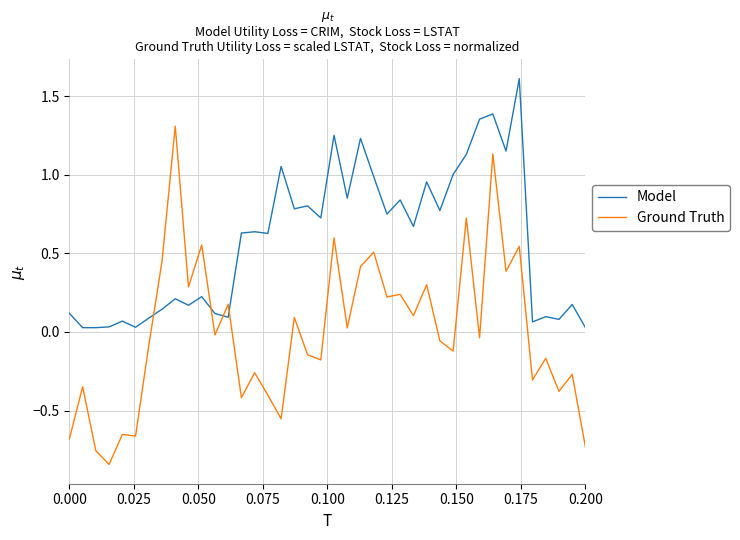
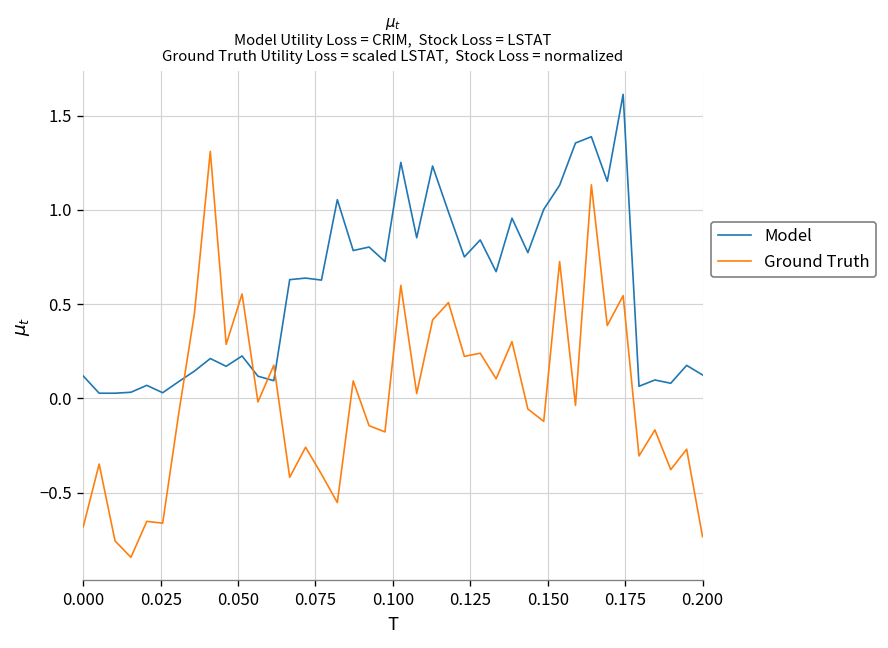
Model, 0.200: 0.03 -> 0.12
